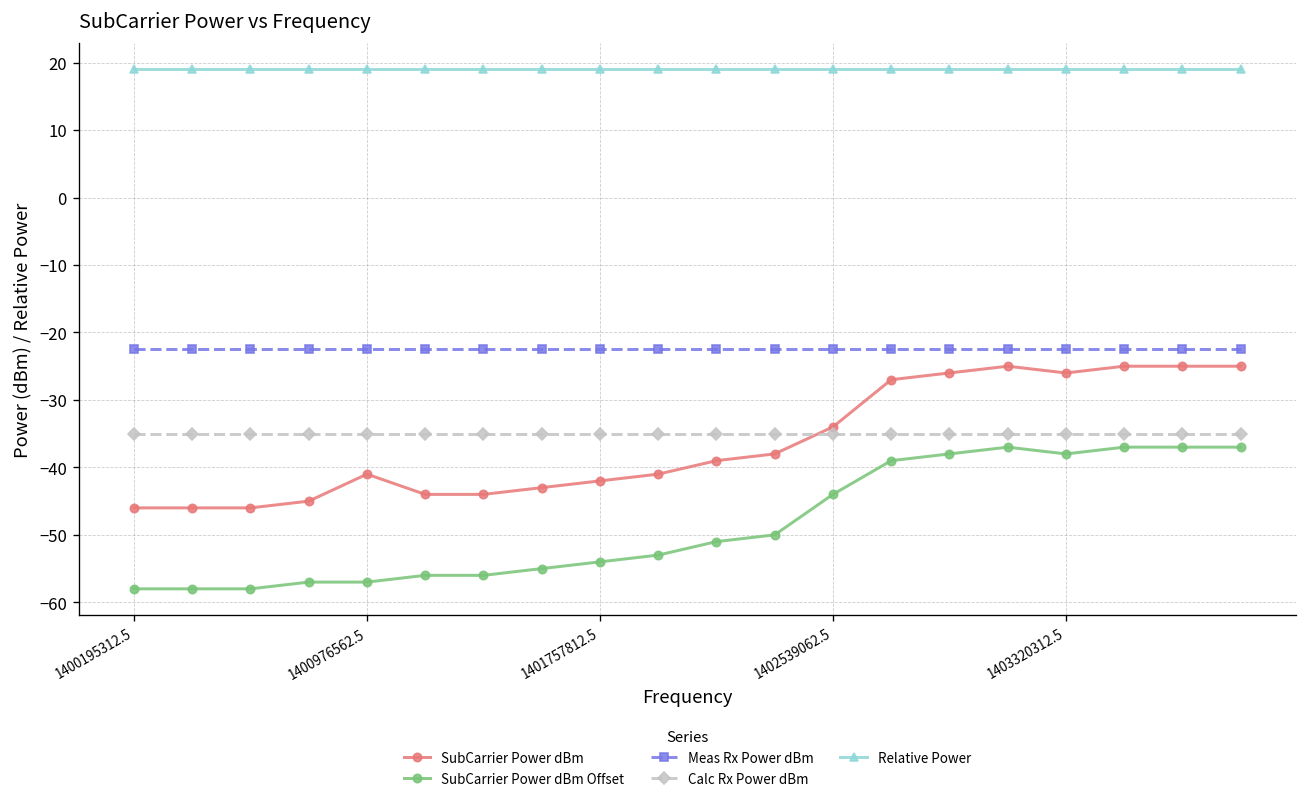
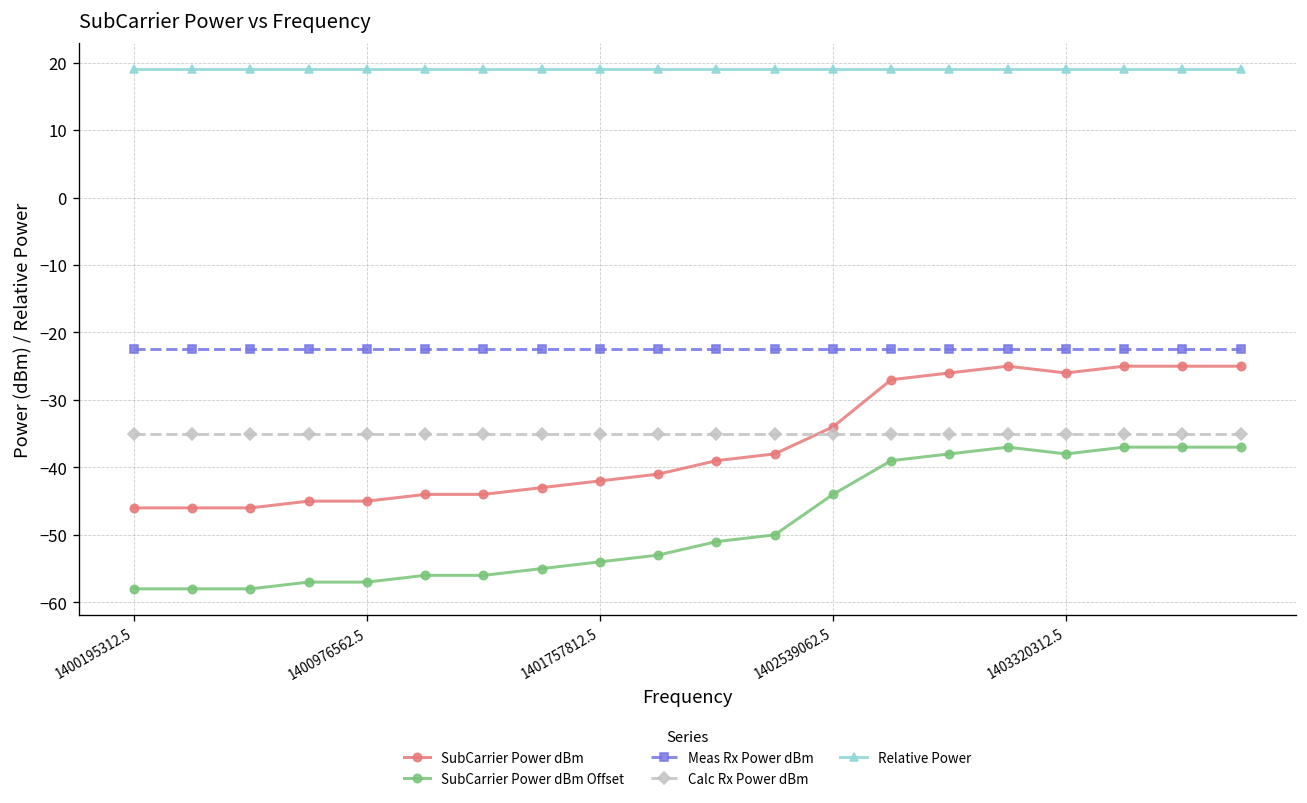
SubCarrier Power dBm, 1400976562.5: -41 -> -45
